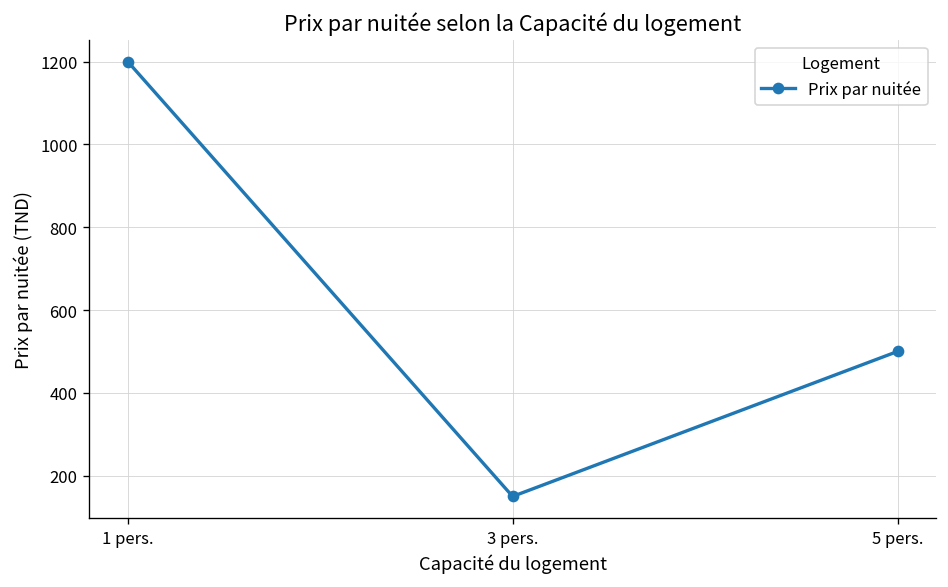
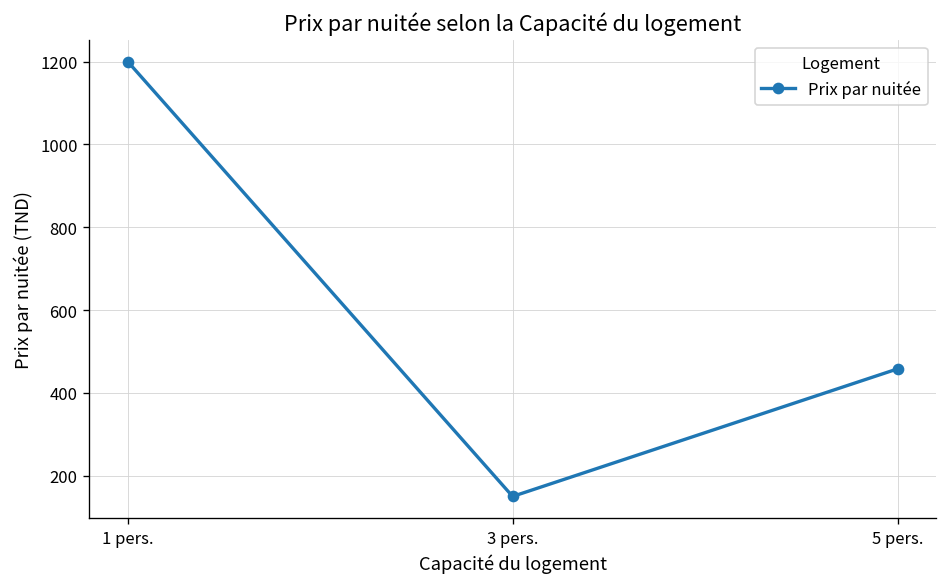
5 pers.: 500 -> 460
